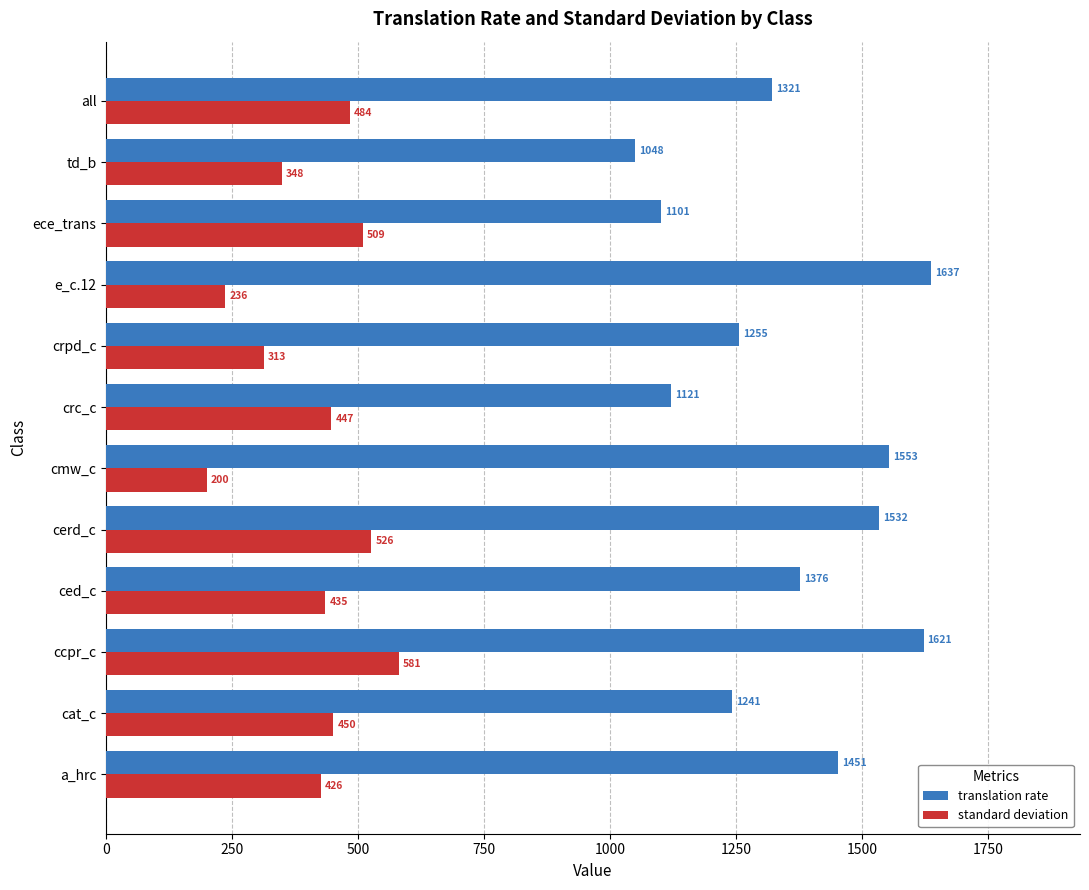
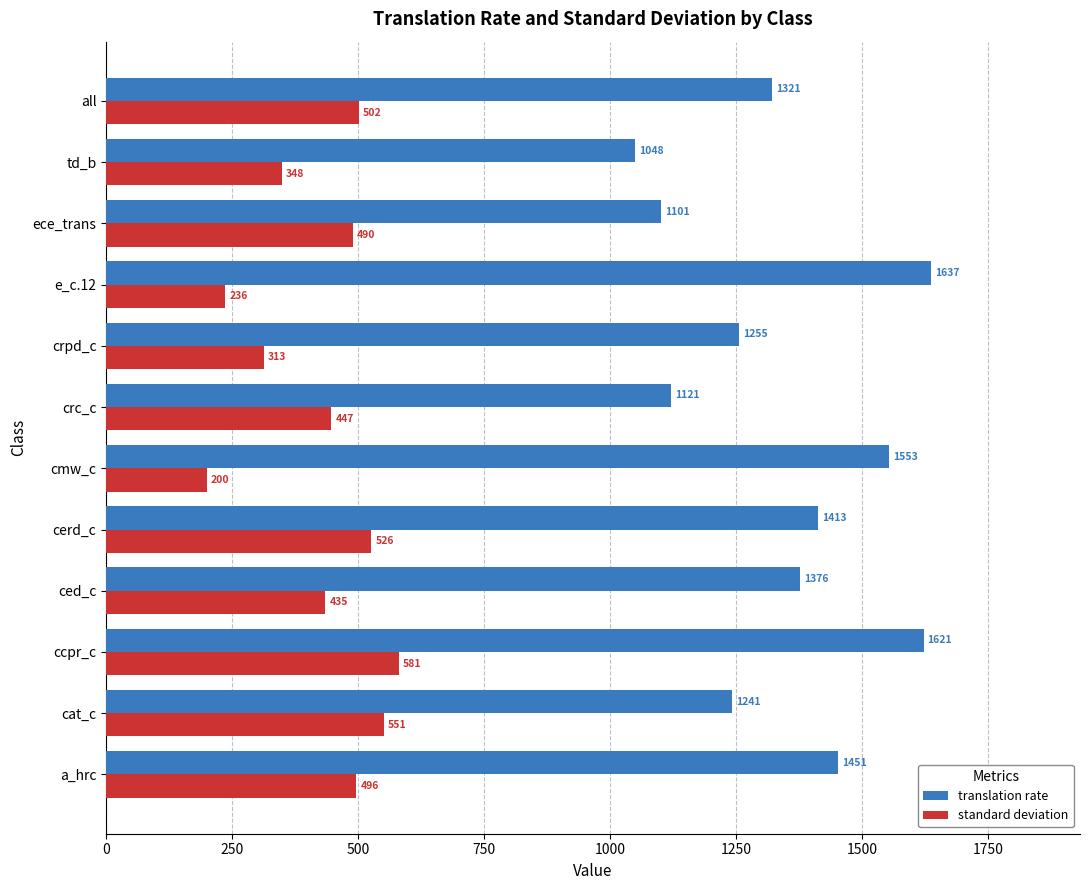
standard deviation, all: 484 -> 502
standard deviation, ece_trans: 509 -> 490
translation rate, cerd_c: 1532 -> 1413
standard deviation, cat_c: 450 -> 551
standard deviation, a_hrc: 426 -> 496
